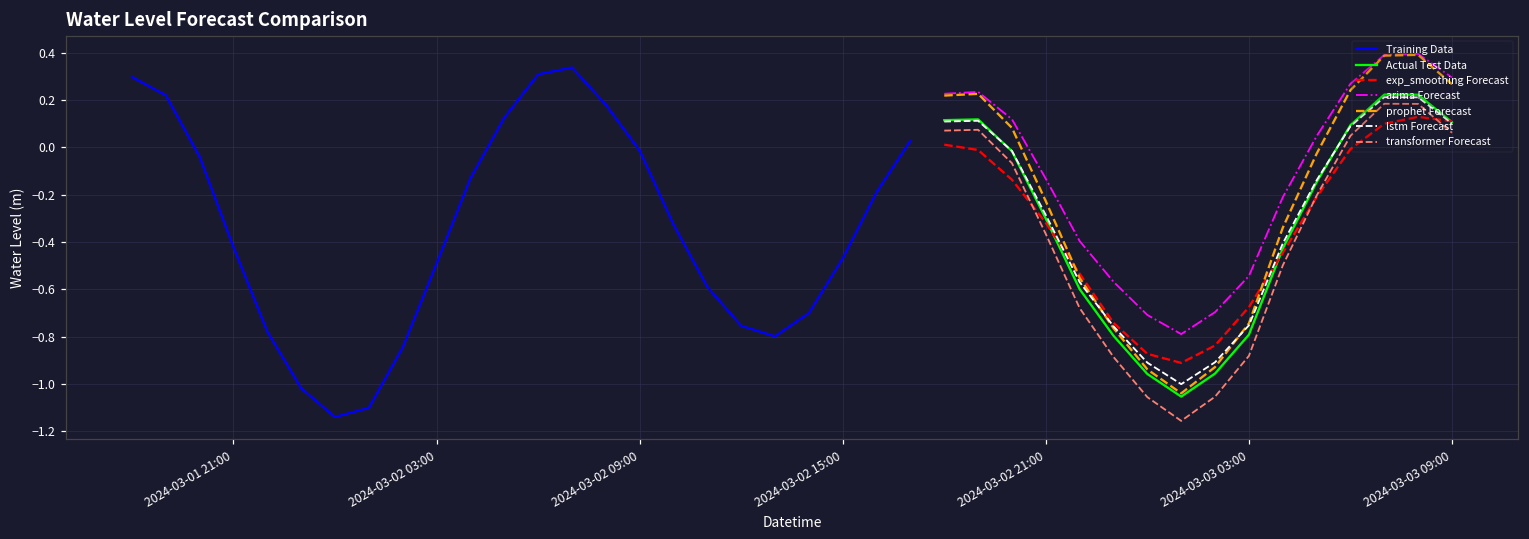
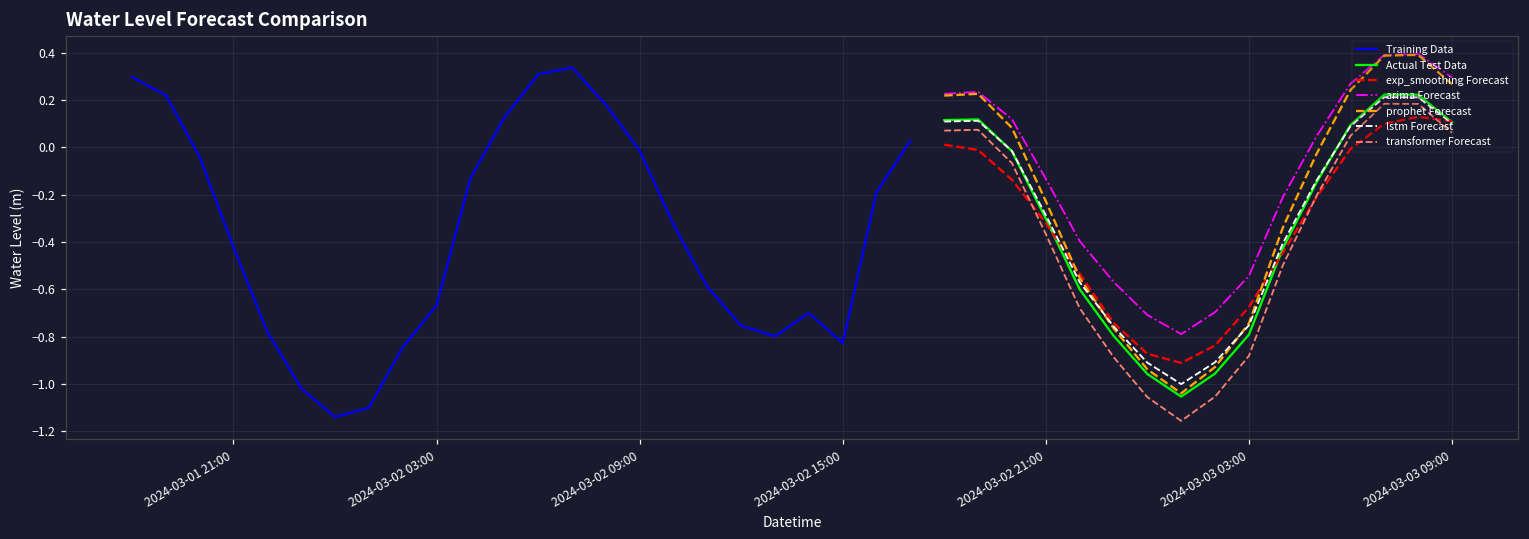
Training Data, 2024-03-02 03:00: -0.49 -> -0.67
Training Data, 2024-03-02 15:00: -0.47 -> -0.83
